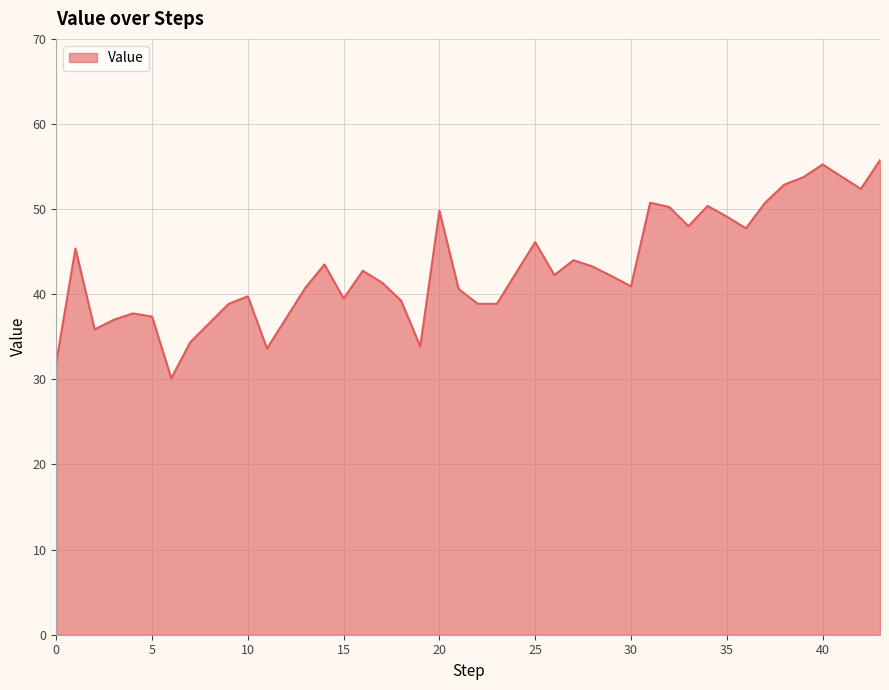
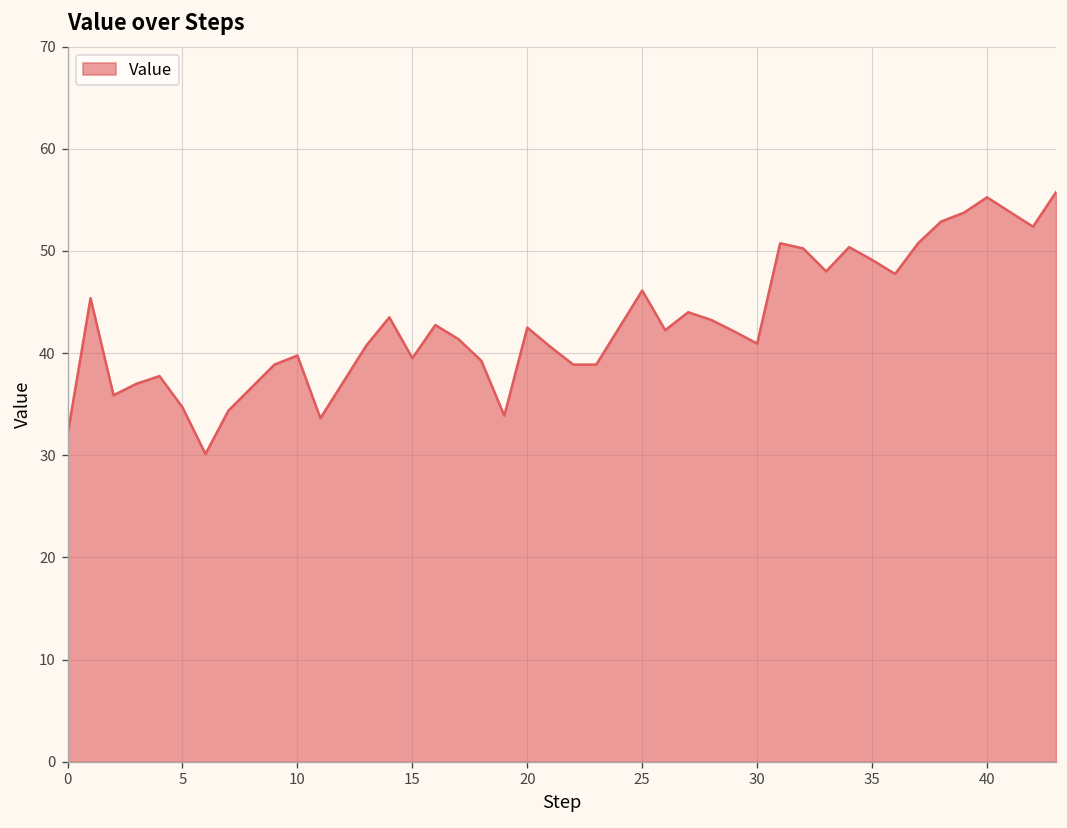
5: 37 -> 35
20: 50 -> 43
